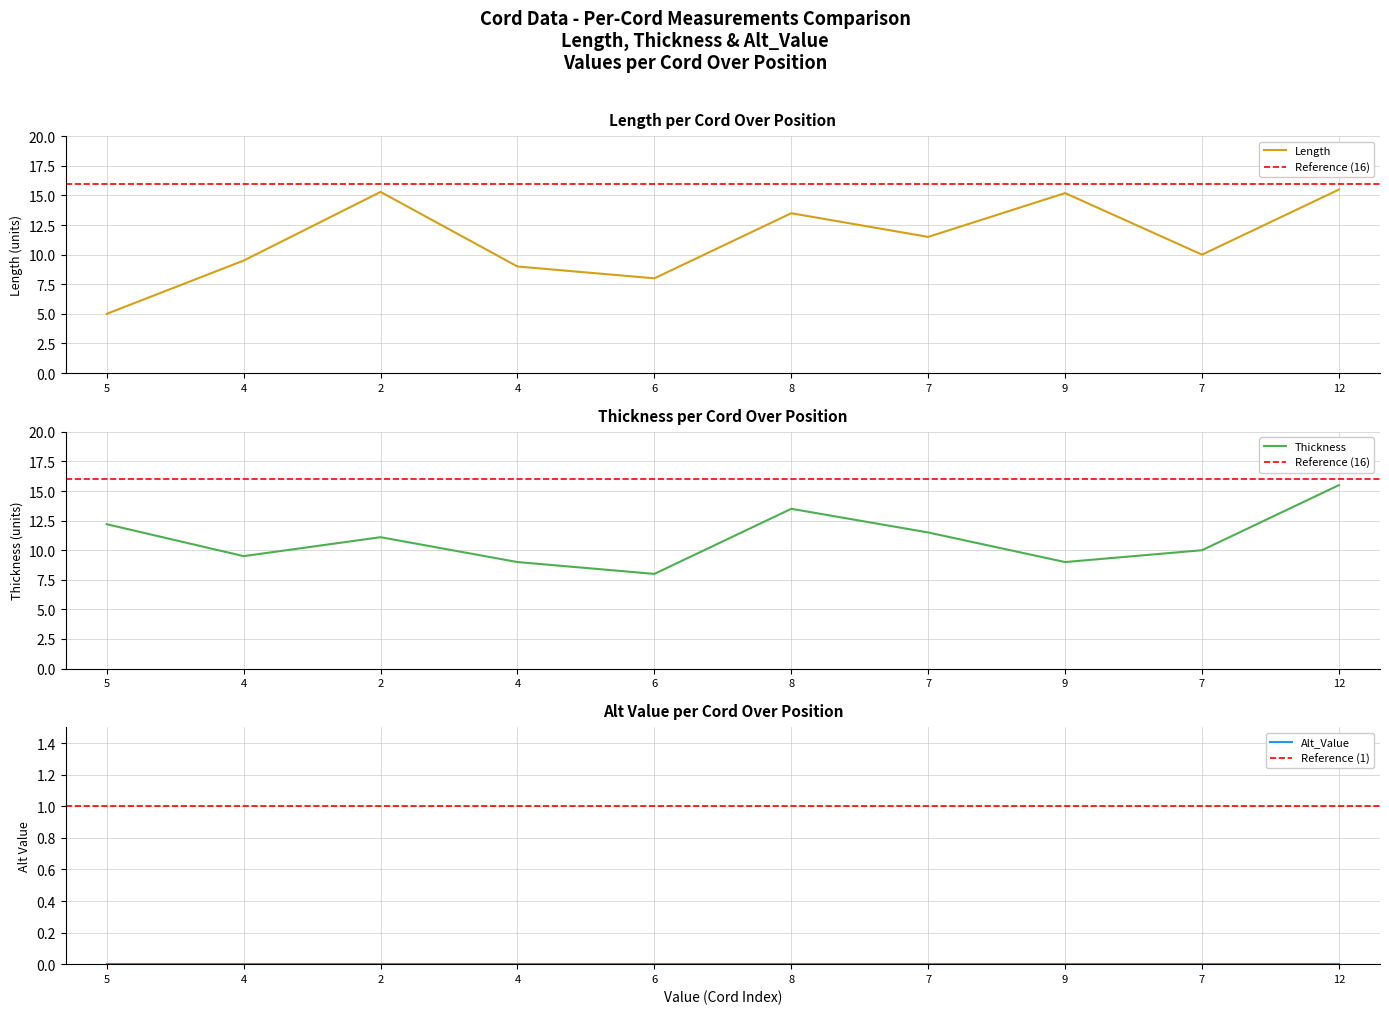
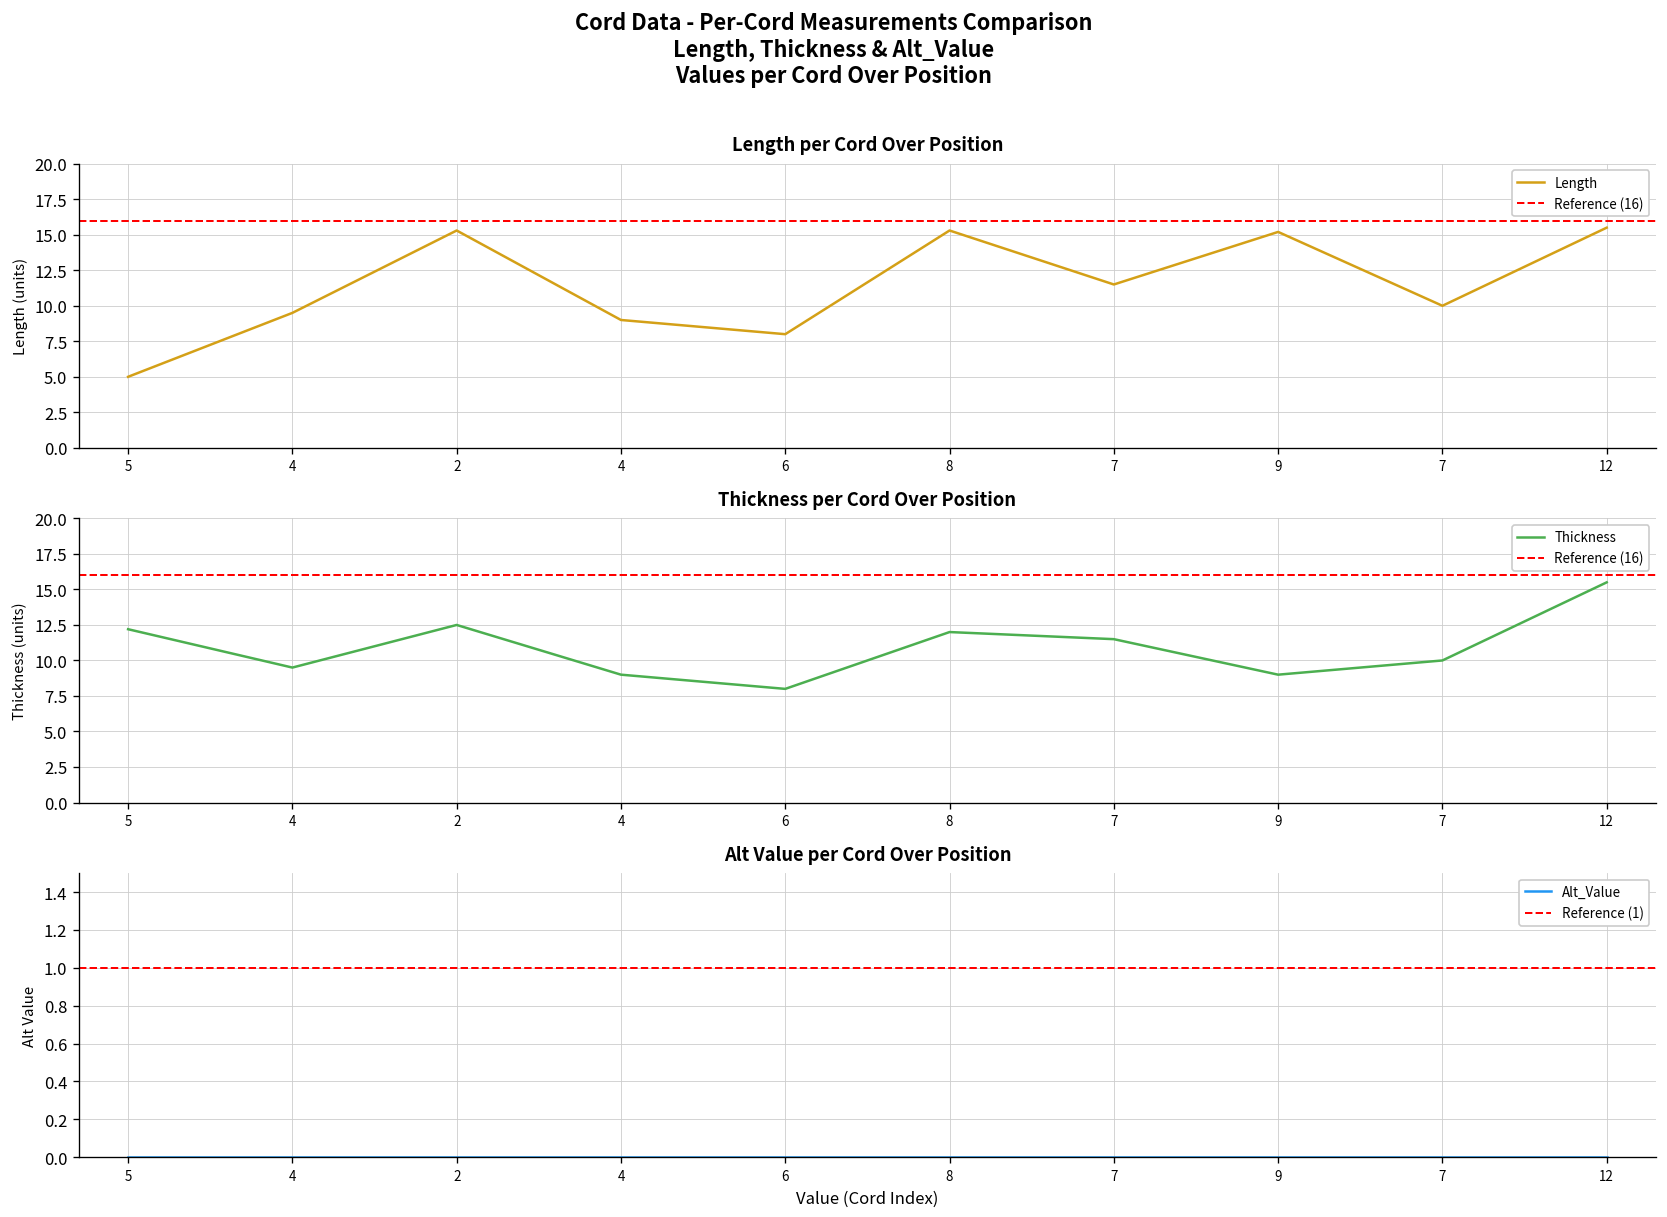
Length per Cord Over Position, 8: 13.5 -> 15.3
Thickness per Cord Over Position, 2: 11.1 -> 12.5
Thickness per Cord Over Position, 8: 13.5 -> 12.0
